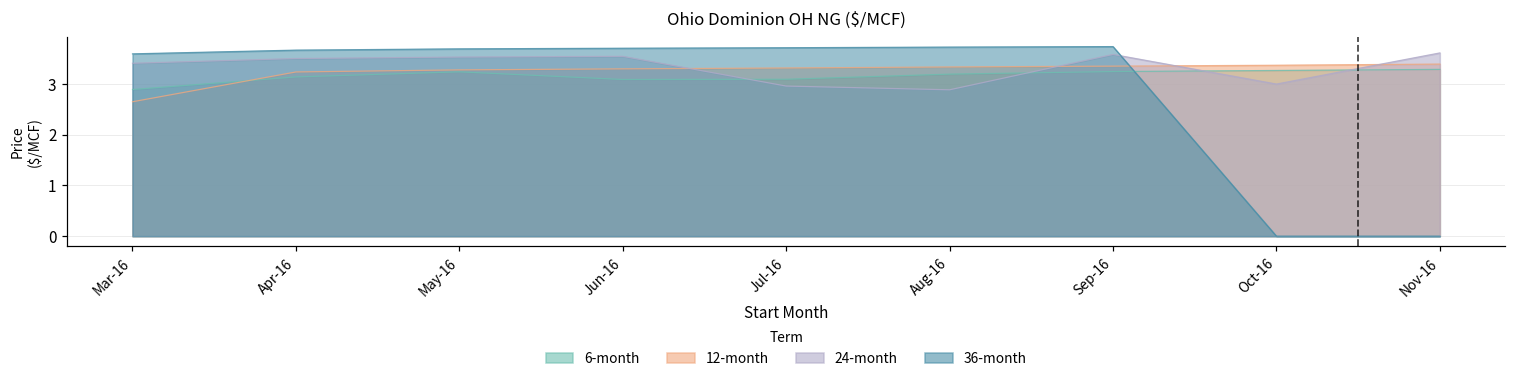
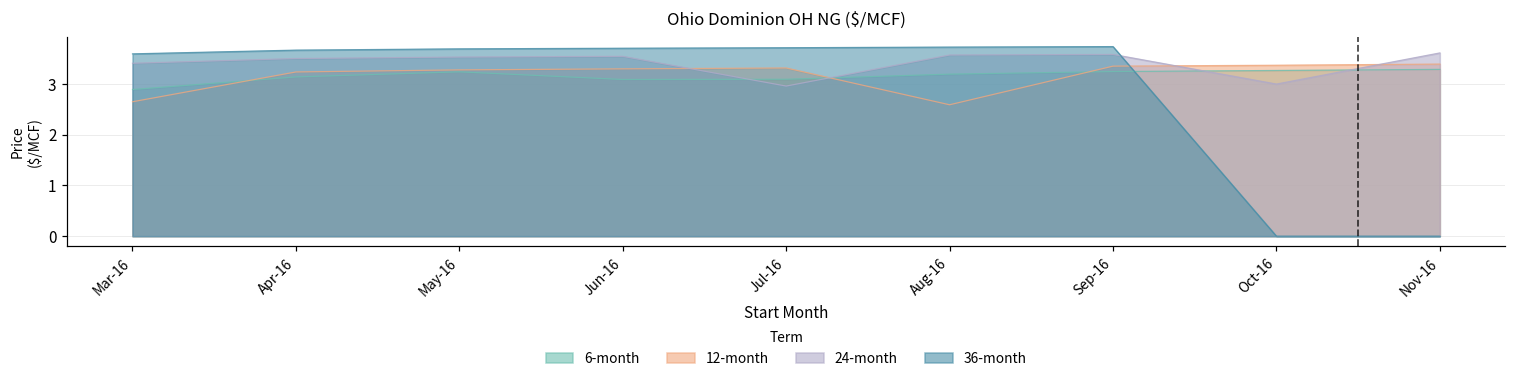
12-month, Aug-16: 3.3 -> 2.6
24-month, Aug-16: 2.9 -> 3.6
